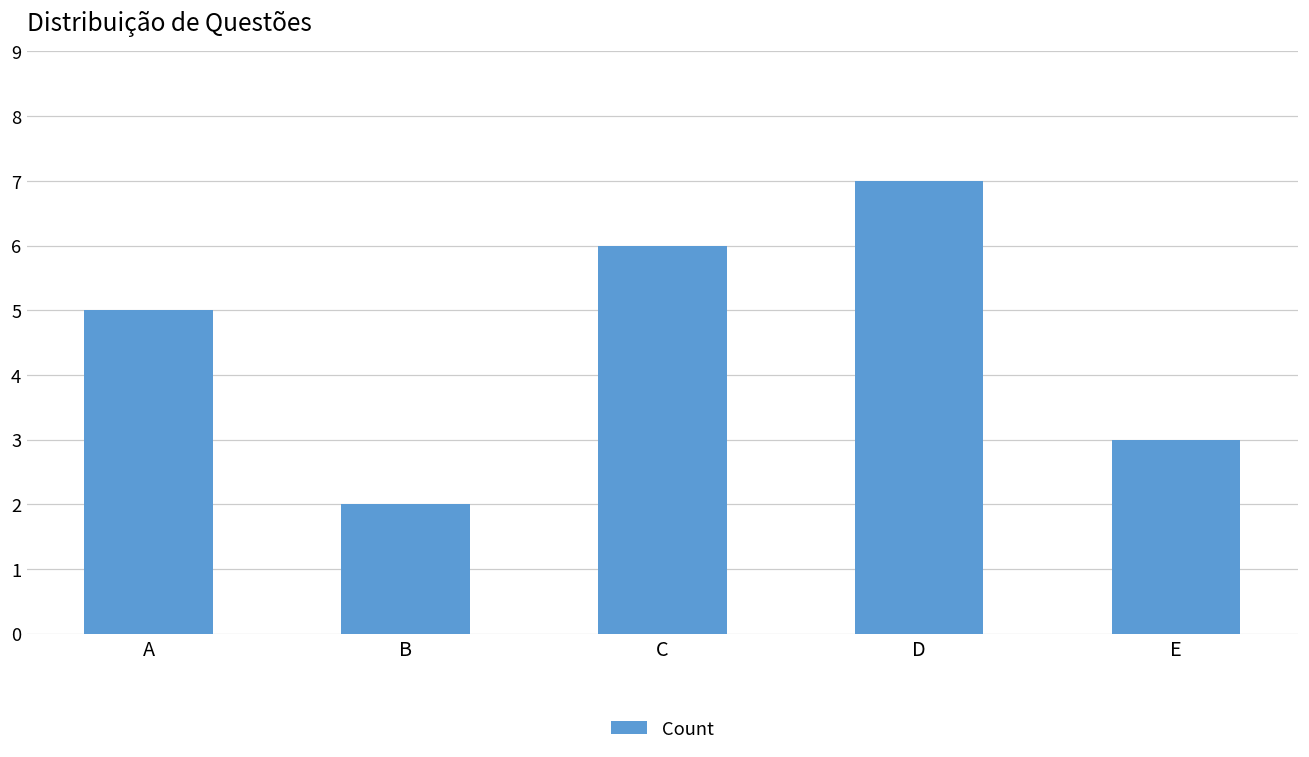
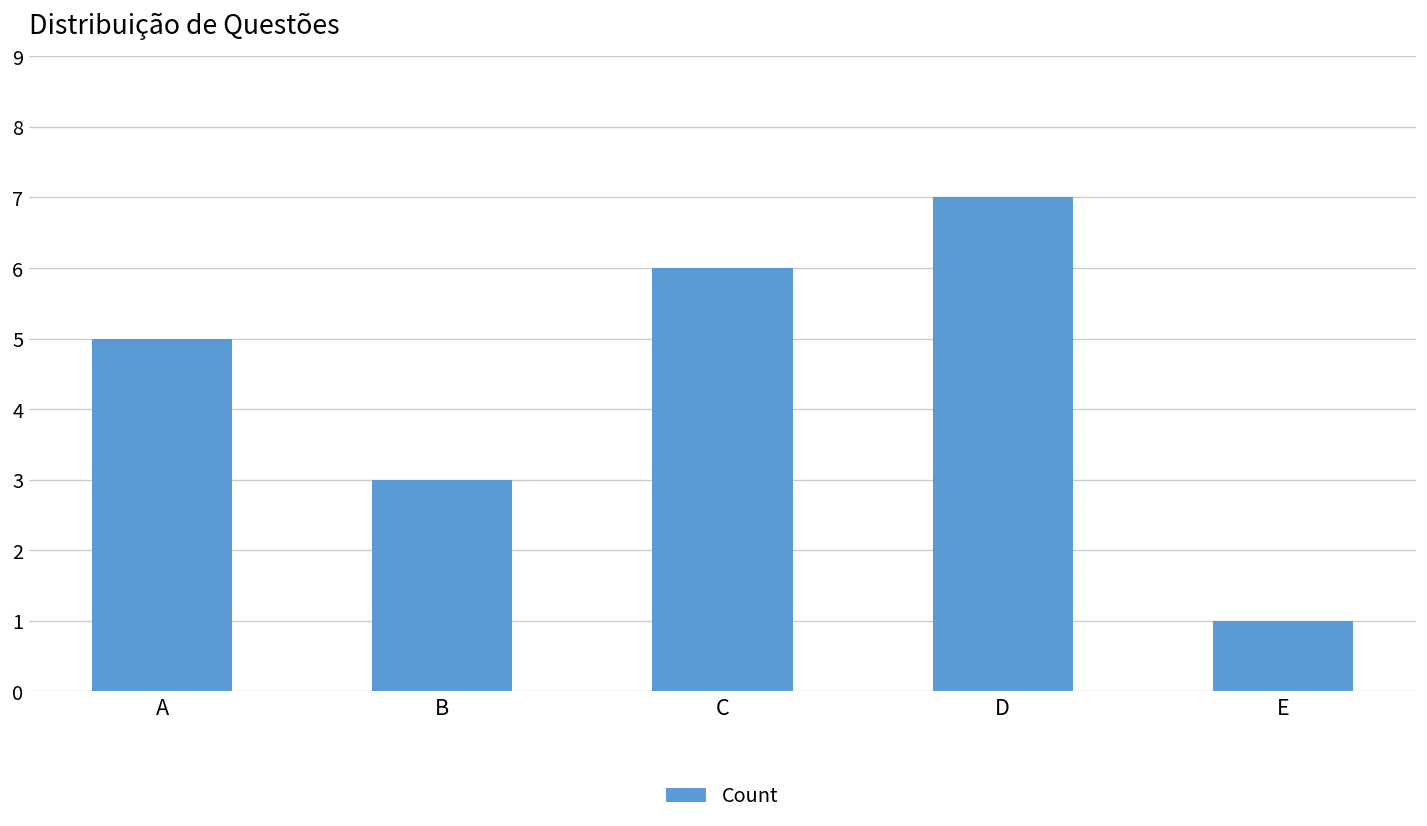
B: 2 -> 3
E: 3 -> 1
